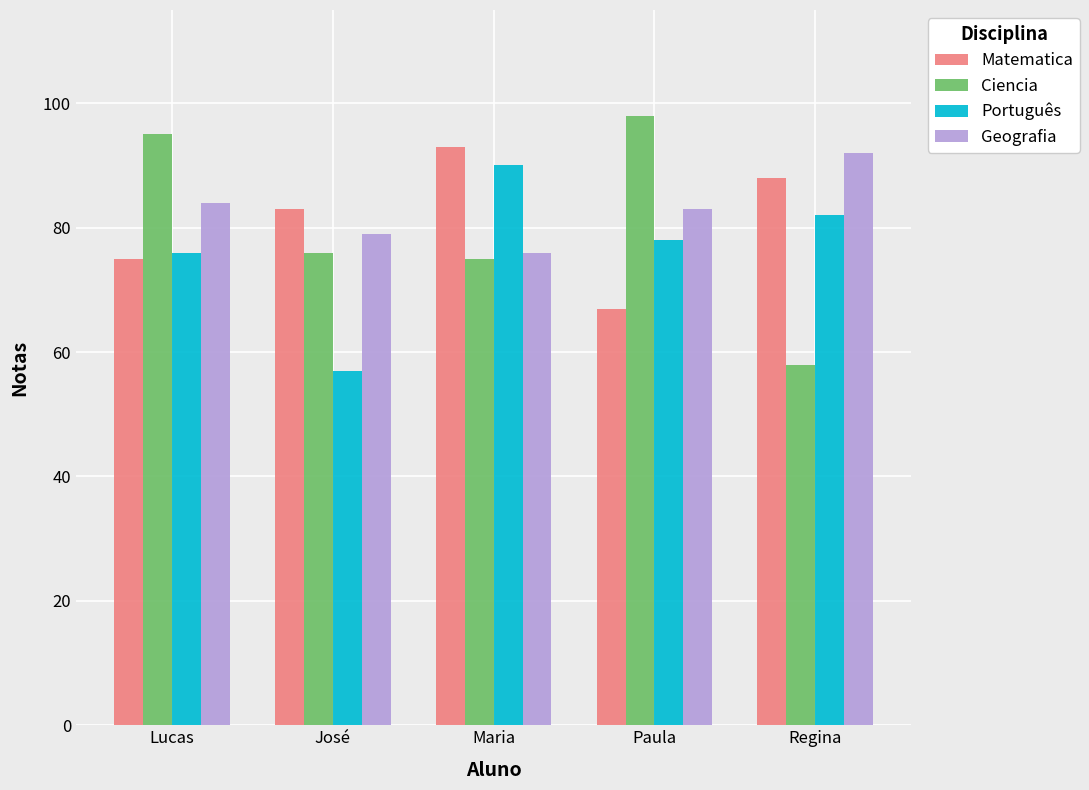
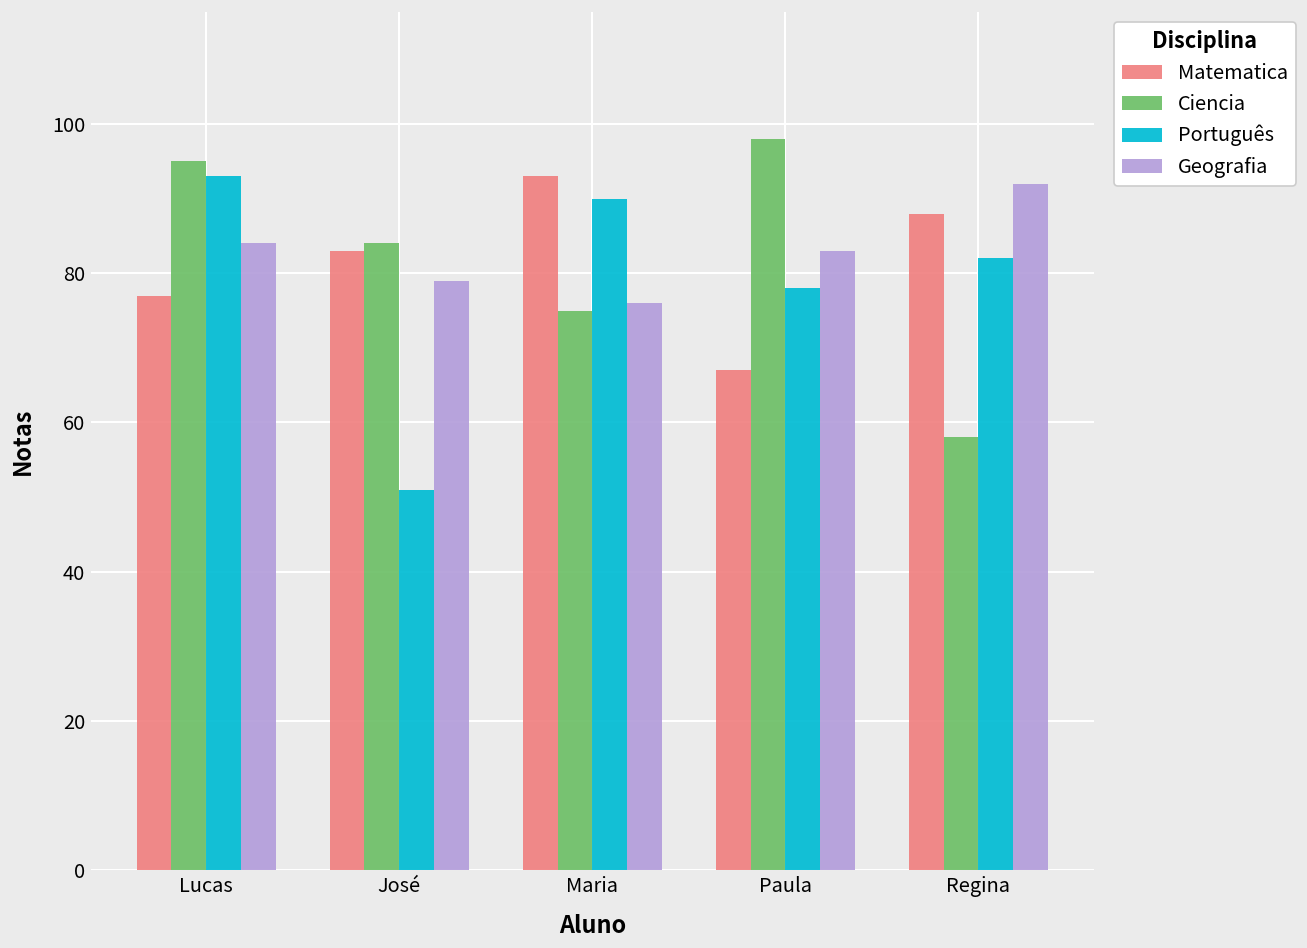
Matematica, Lucas: 75 -> 77
Português, Lucas: 76 -> 93
Ciencia, José: 76 -> 84
Português, José: 57 -> 51
